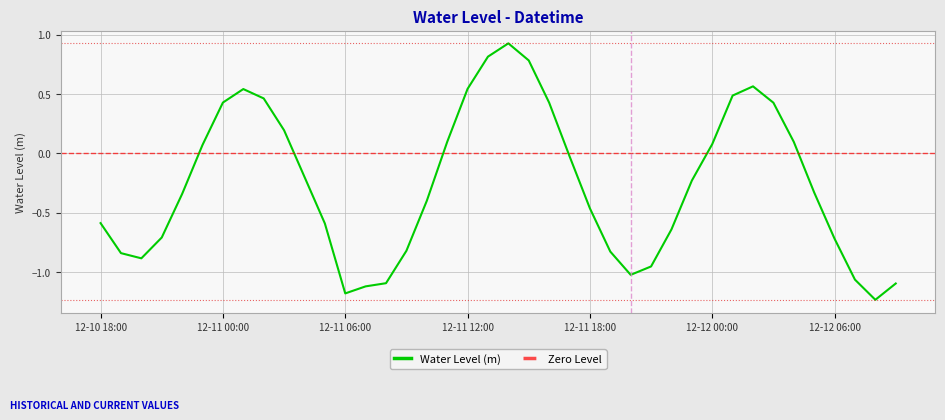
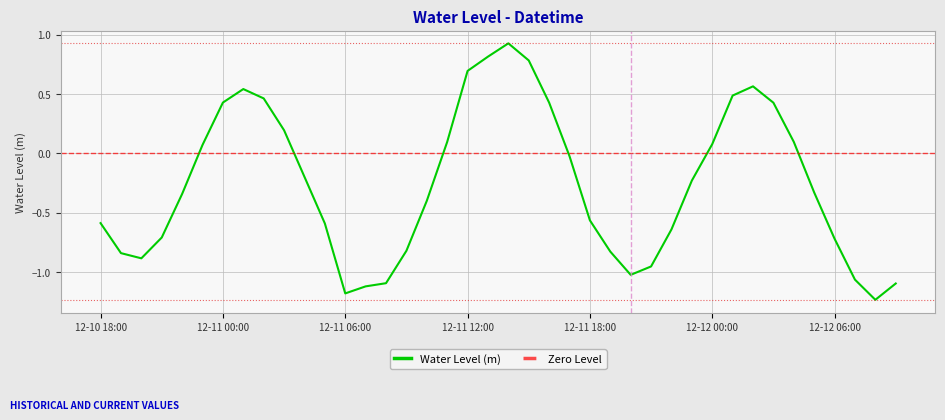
12-11 12:00: 0.54 -> 0.69
12-11 18:00: -0.46 -> -0.57
